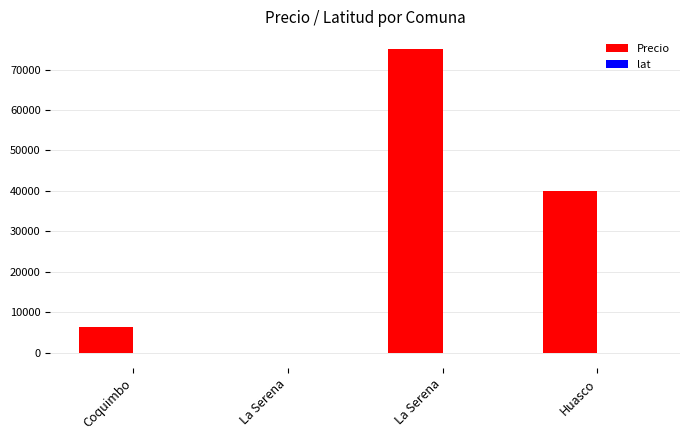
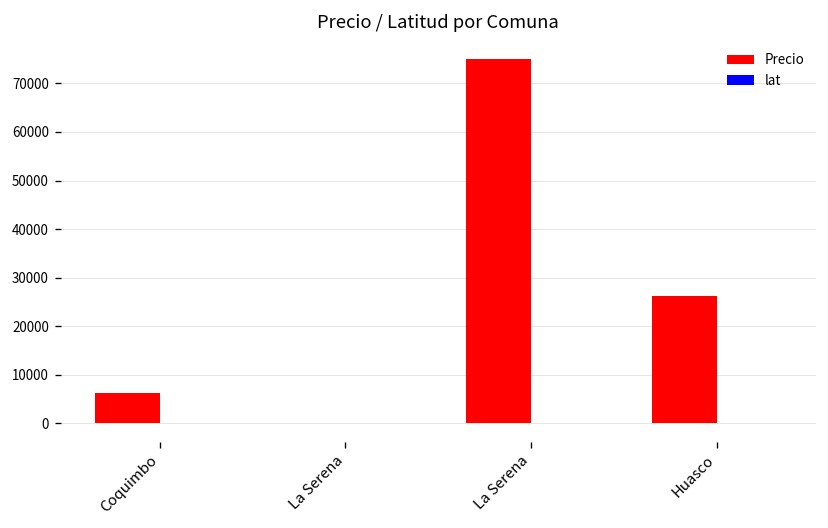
Precio, Huasco: 40000 -> 26000
